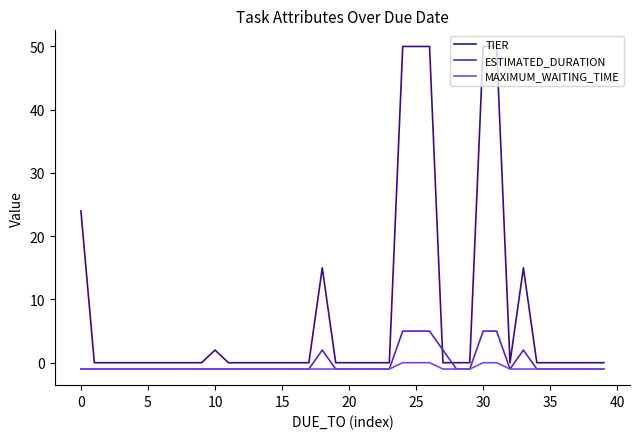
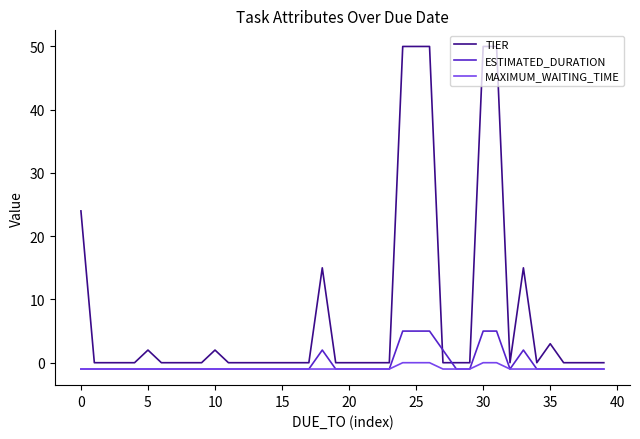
TIER, 5: 0 -> 2
TIER, 35: 0 -> 3
